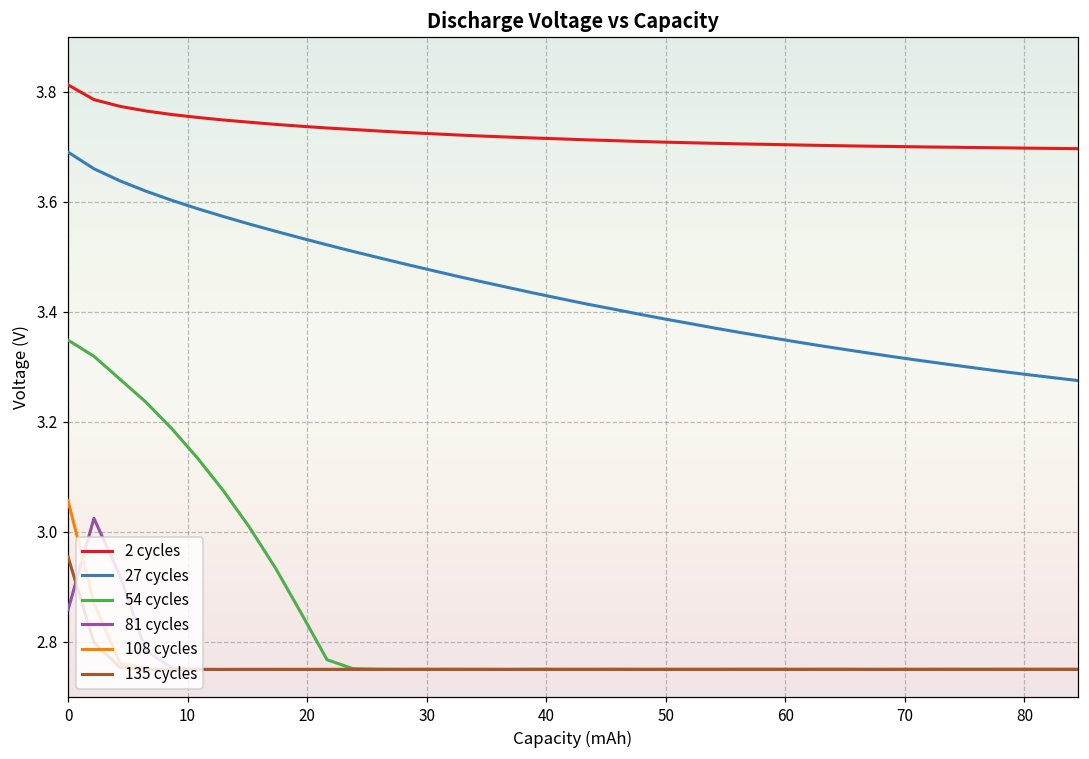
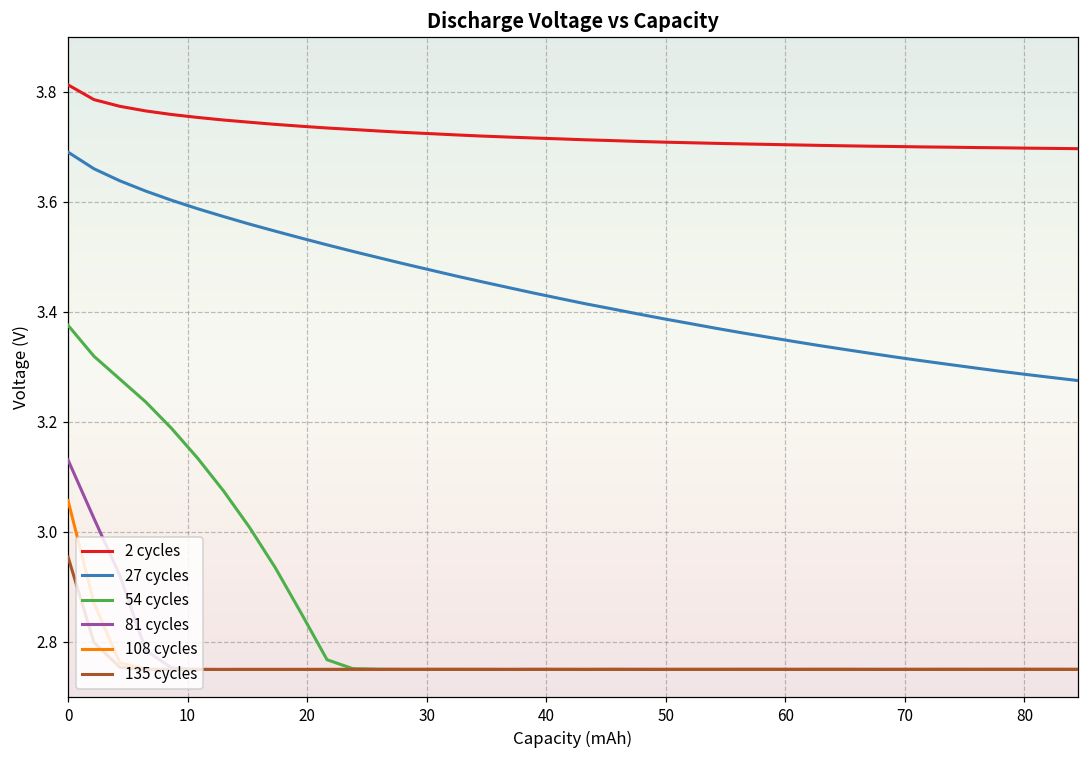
54 cycles, 0: 3.35 -> 3.38
81 cycles, 0: 2.86 -> 3.13
